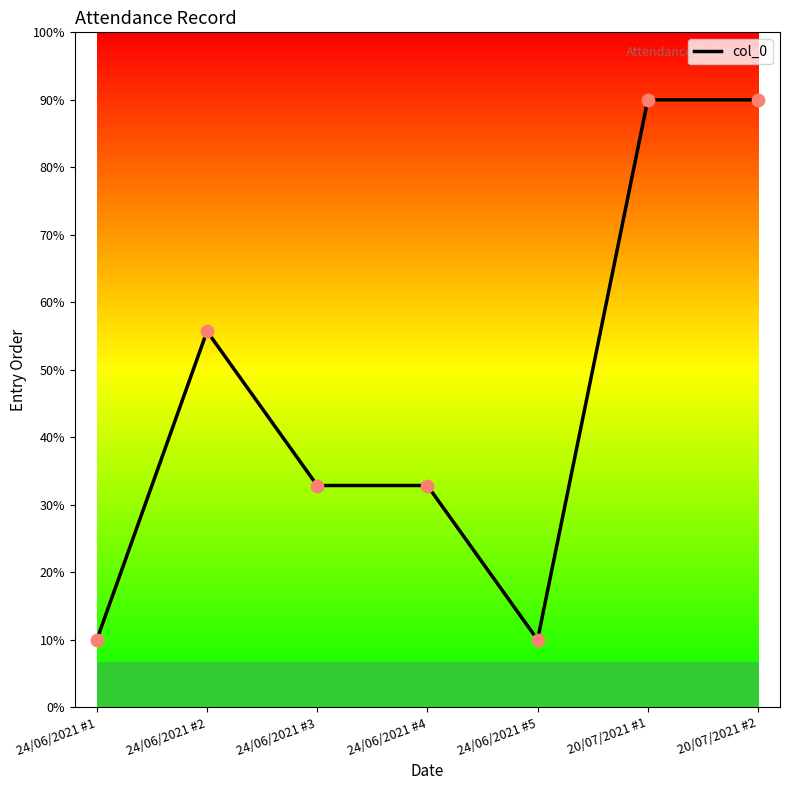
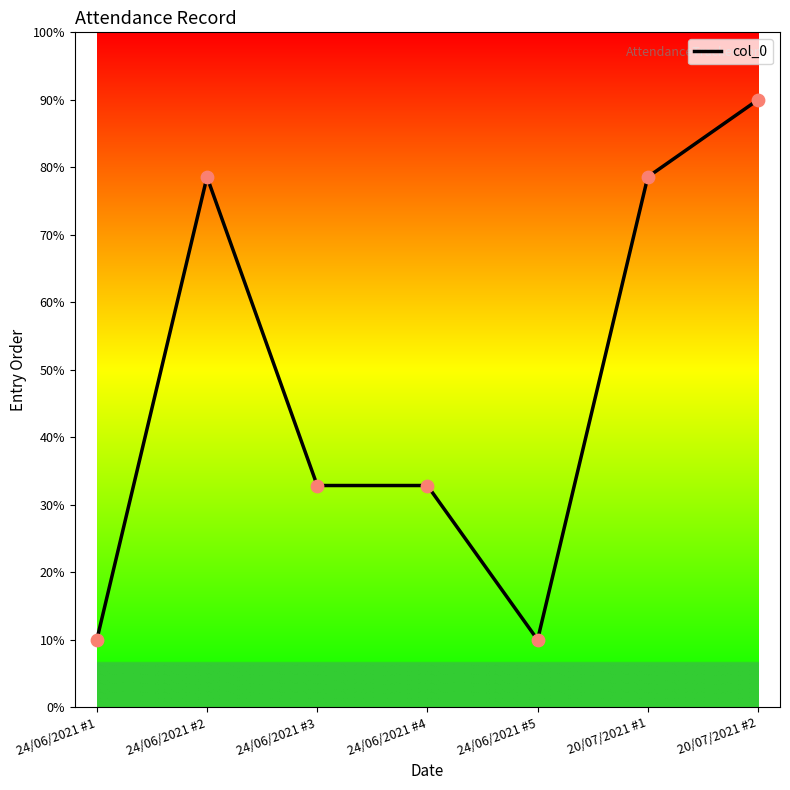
24/06/2021 #2: 56% -> 79%
20/07/2021 #1: 90% -> 79%
